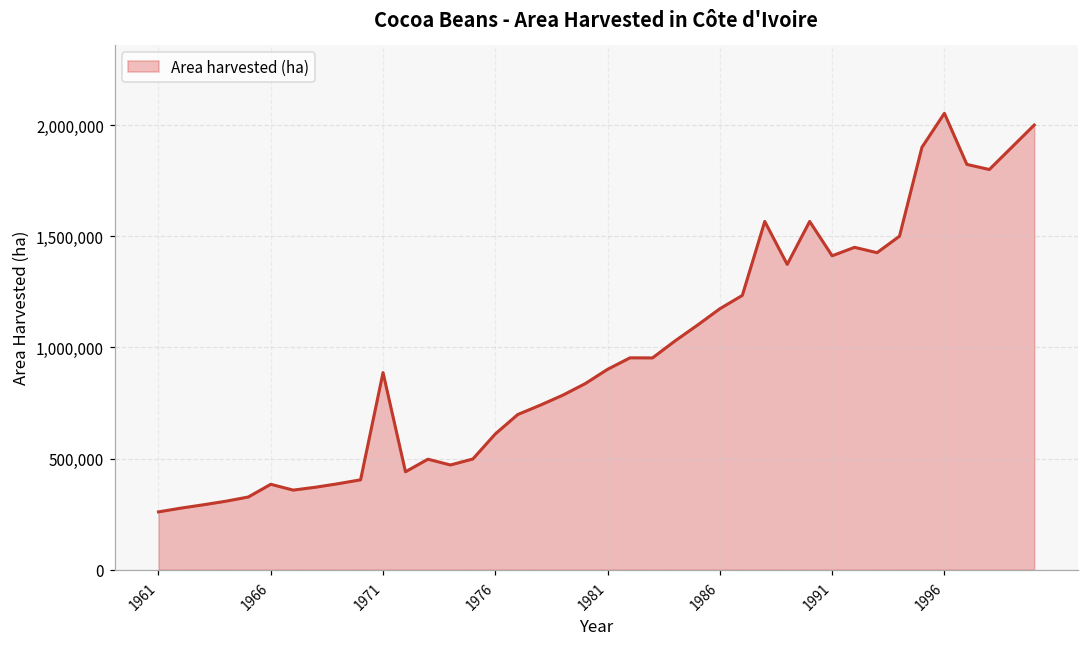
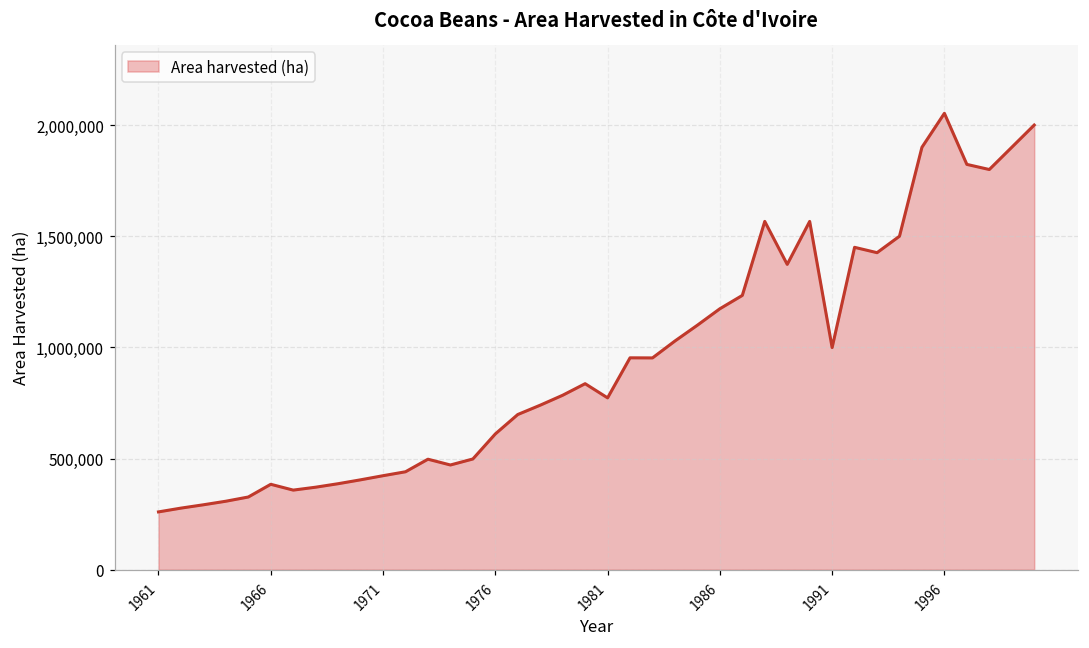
1971: 890,000 -> 420,000
1981: 900,000 -> 770,000
1991: 1,410,000 -> 1,000,000
